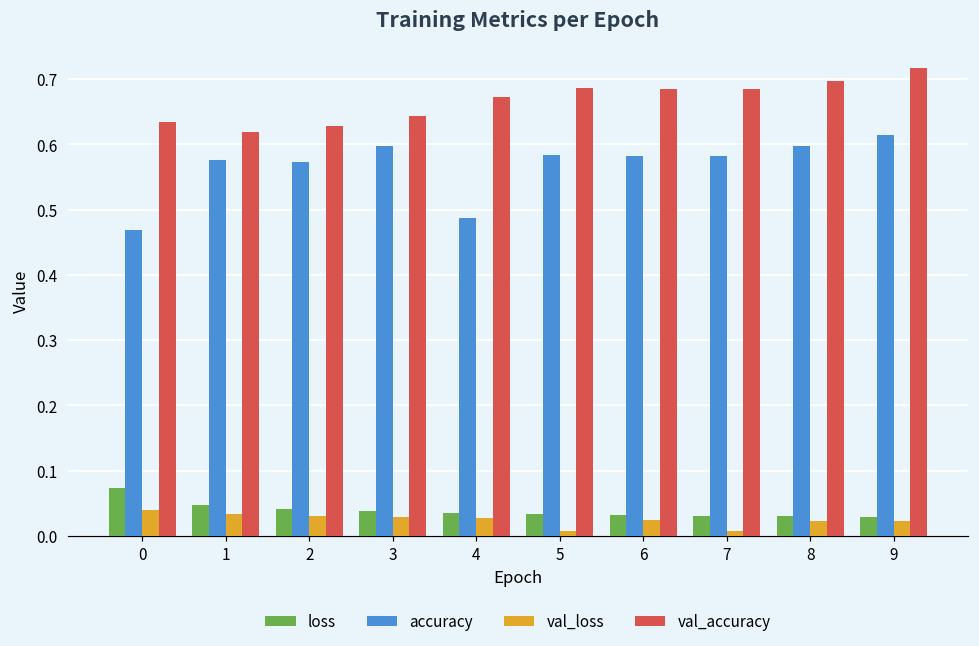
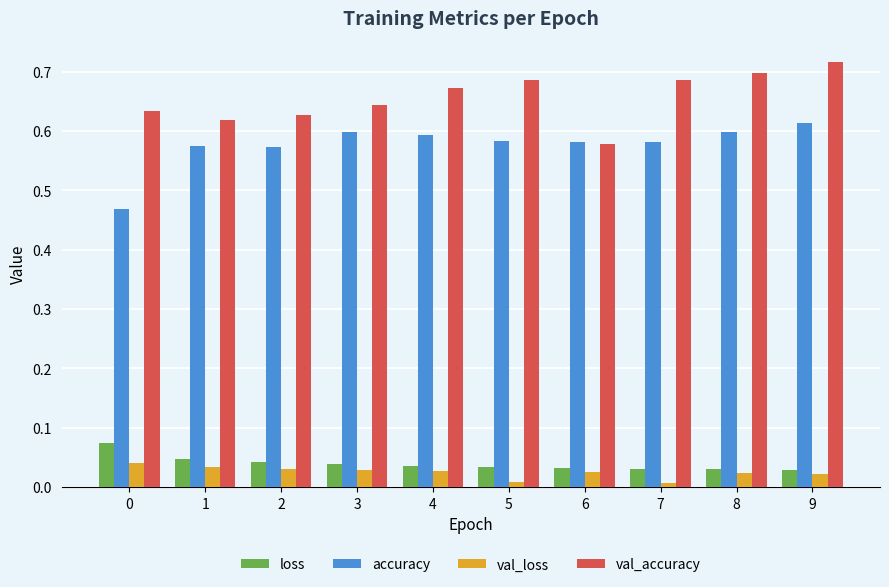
accuracy, 4: 0.49 -> 0.59
val_accuracy, 6: 0.68 -> 0.58
